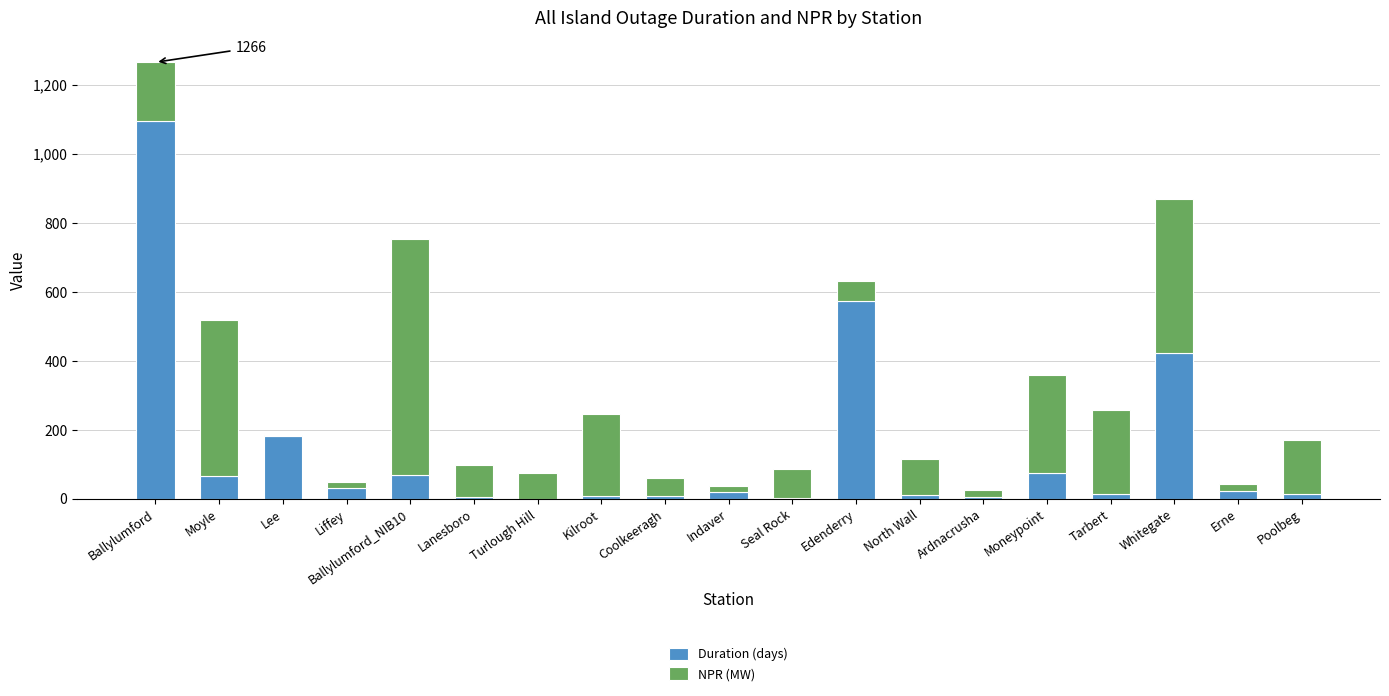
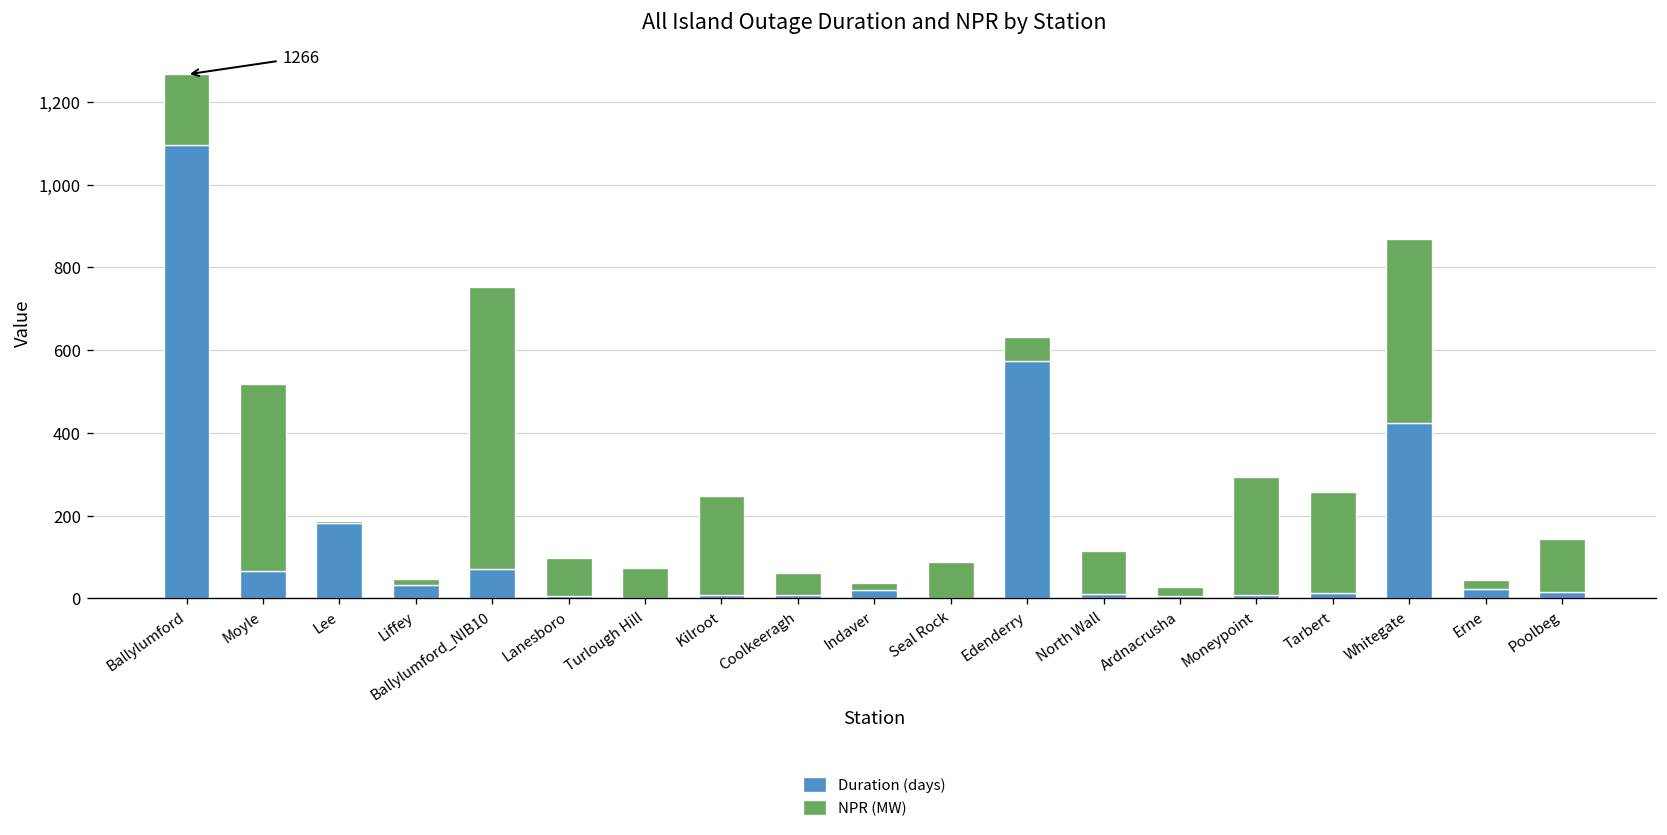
Duration (days), Moneypoint: 70 -> 10
NPR (MW), Poolbeg: 150 -> 130
